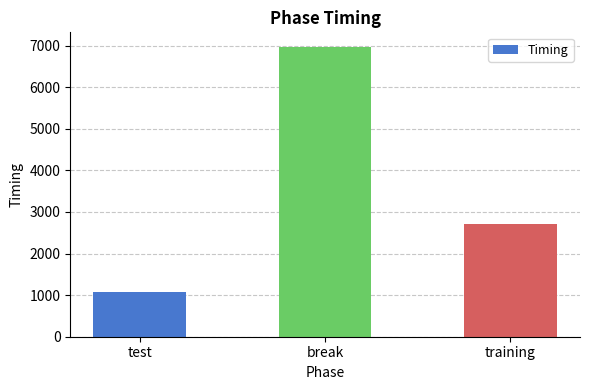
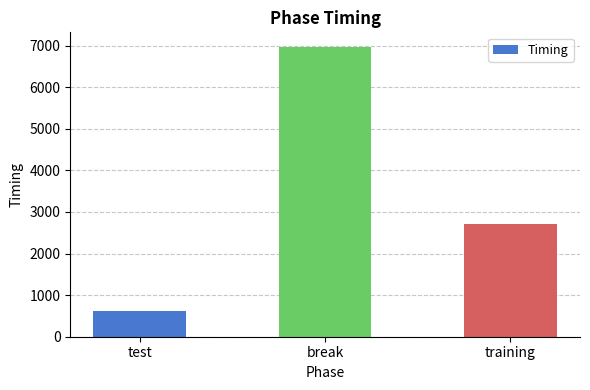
test: 1100 -> 600
